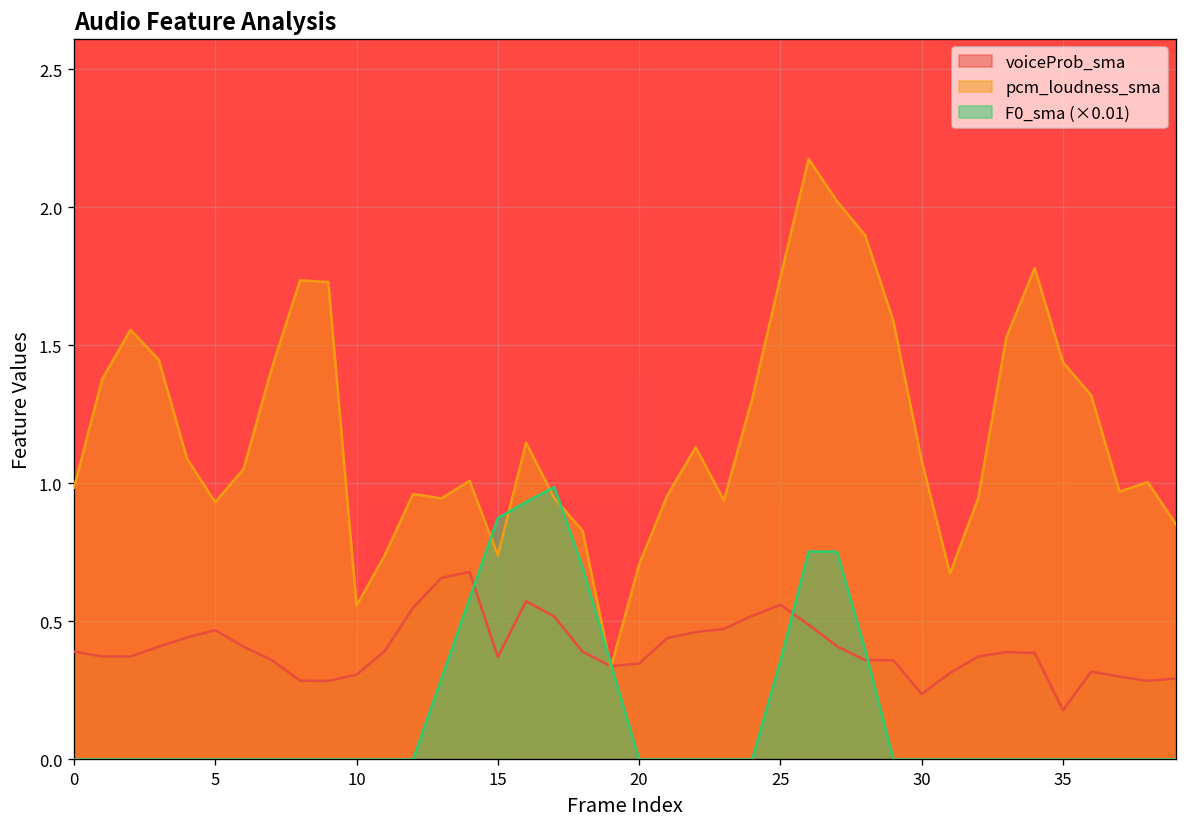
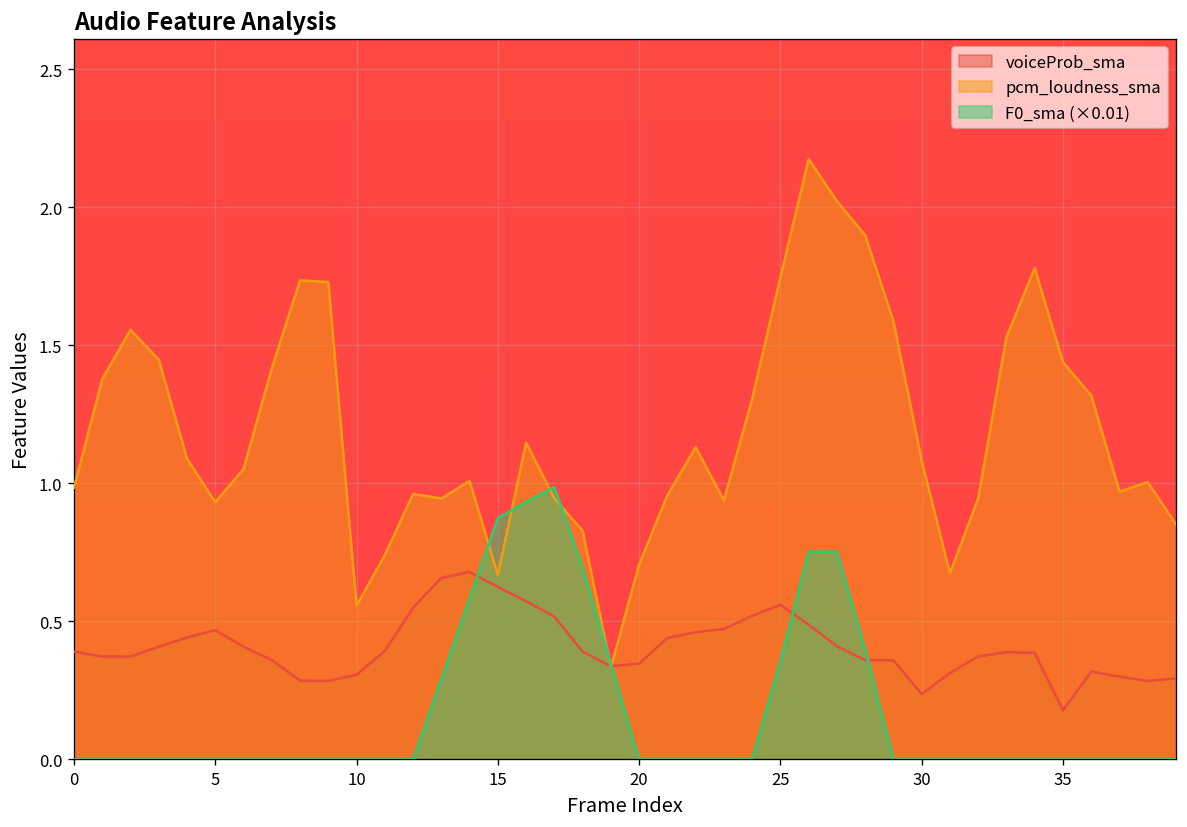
voiceProb_sma, 15: 0.37 -> 0.62
pcm_loudness_sma, 15: 0.74 -> 0.67
